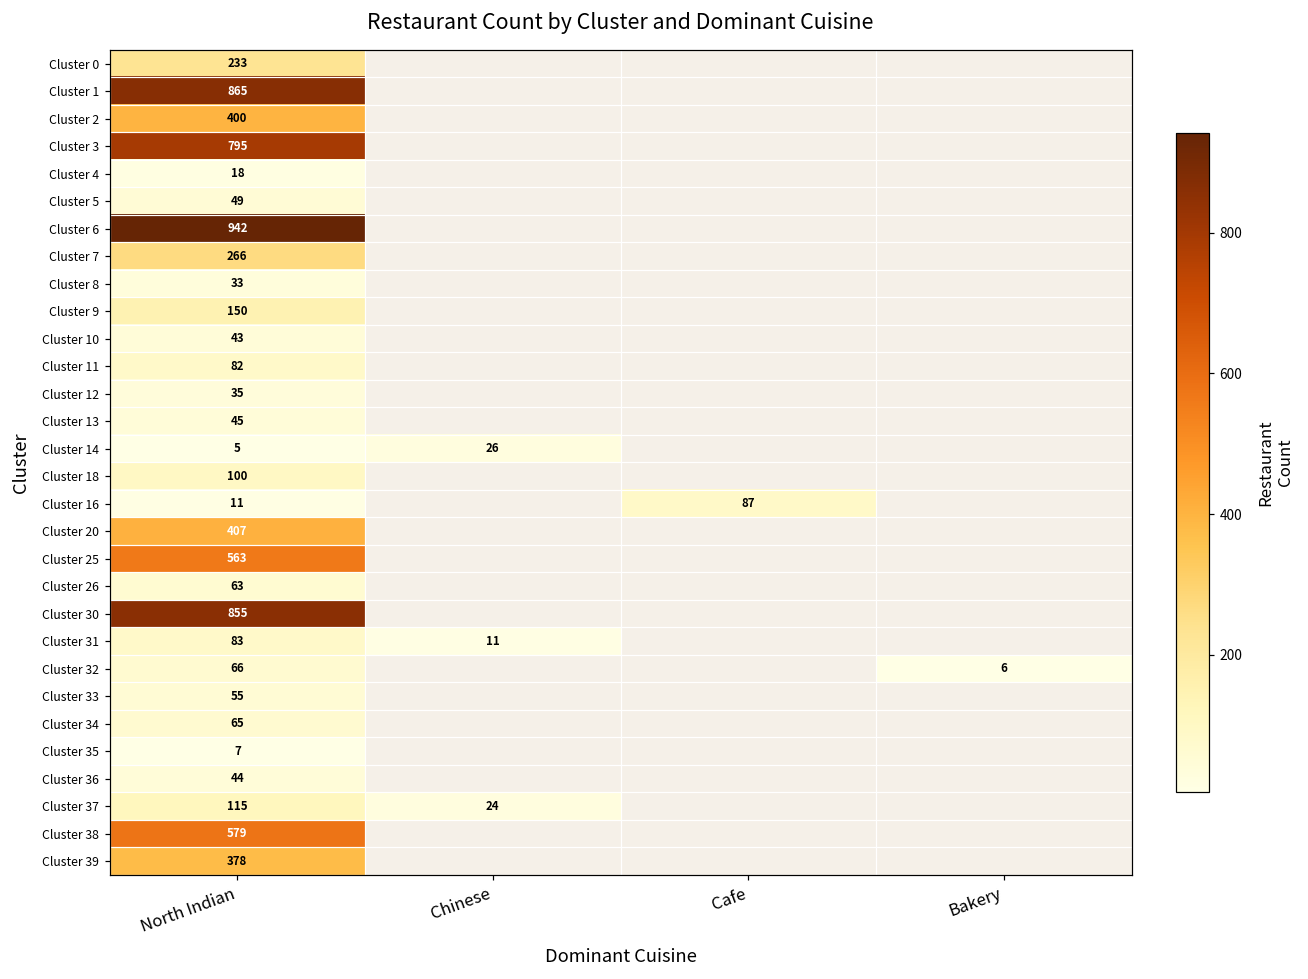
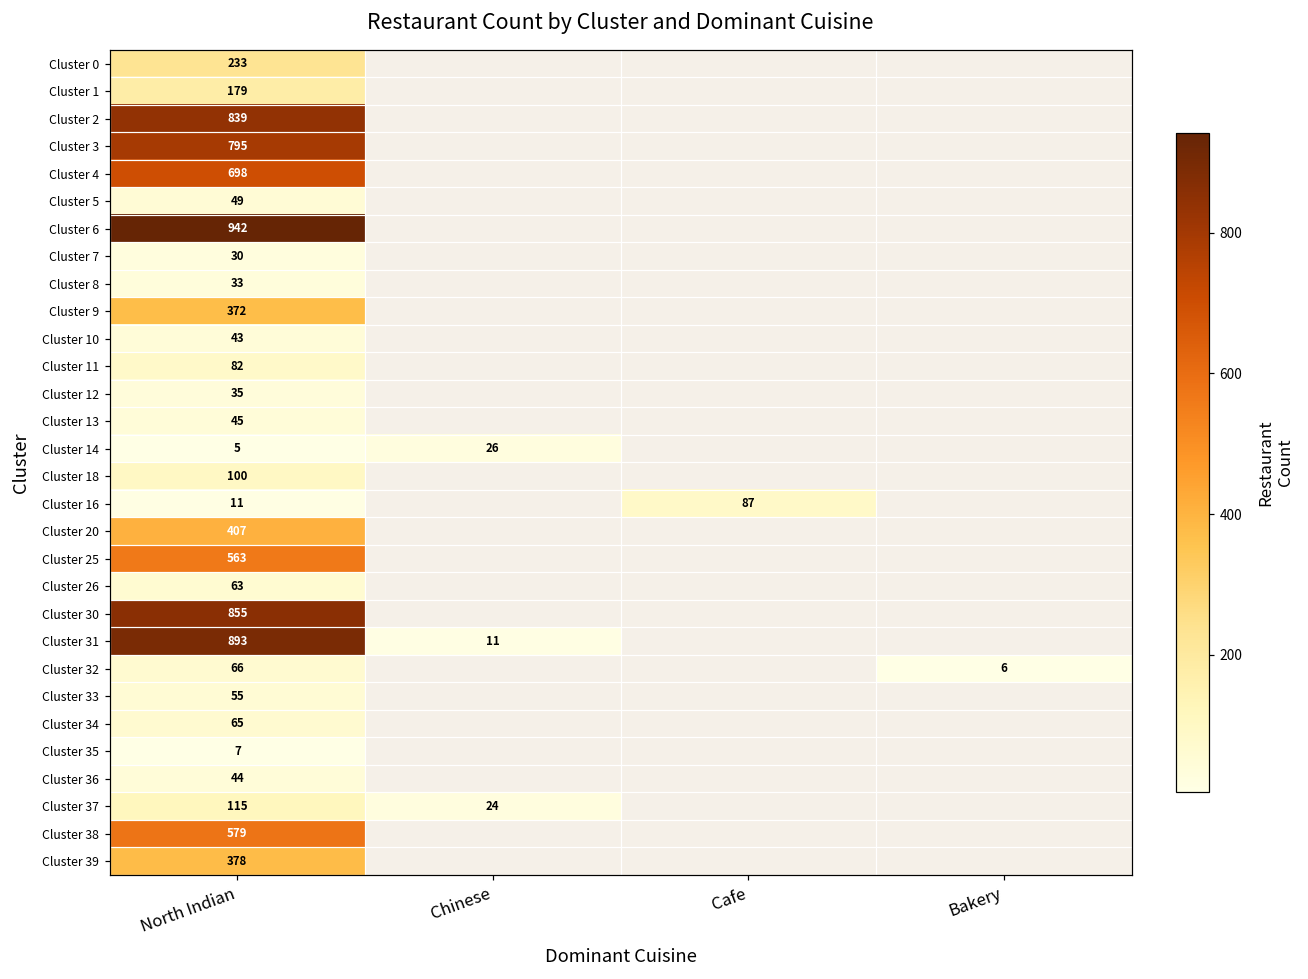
Cluster 1, North Indian: 865 -> 179
Cluster 2, North Indian: 400 -> 839
Cluster 4, North Indian: 18 -> 698
Cluster 7, North Indian: 266 -> 30
Cluster 9, North Indian: 150 -> 372
Cluster 31, North Indian: 83 -> 893
